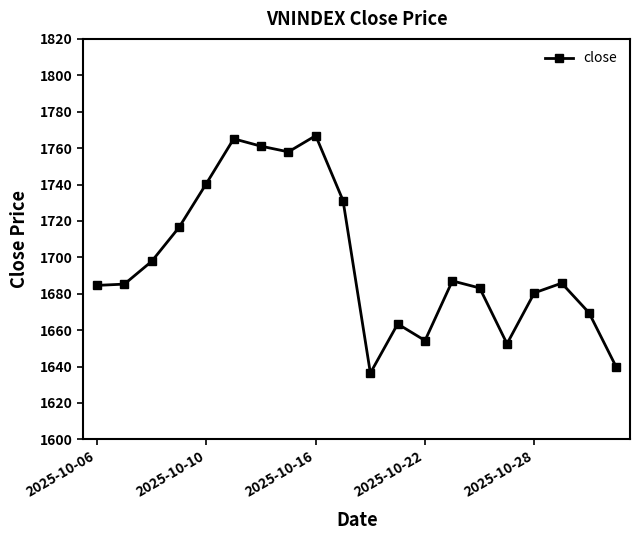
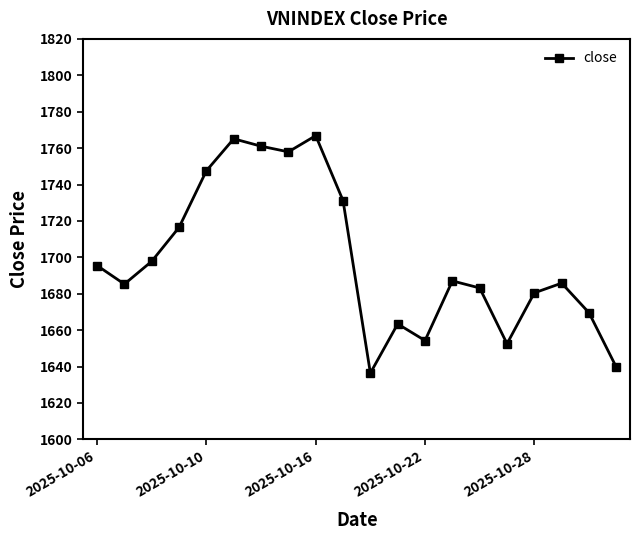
2025-10-06: 1685 -> 1696
2025-10-10: 1741 -> 1748
